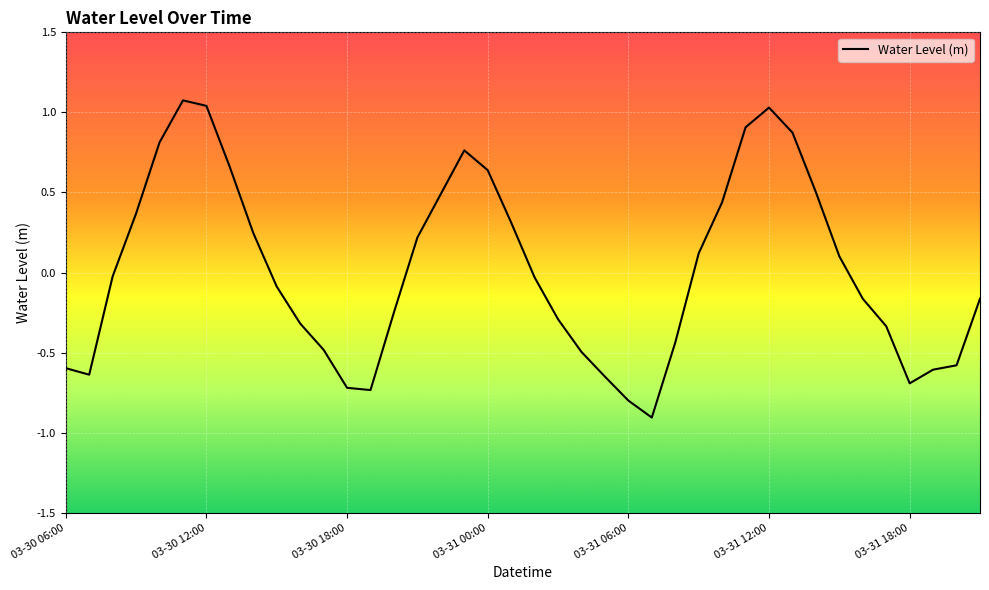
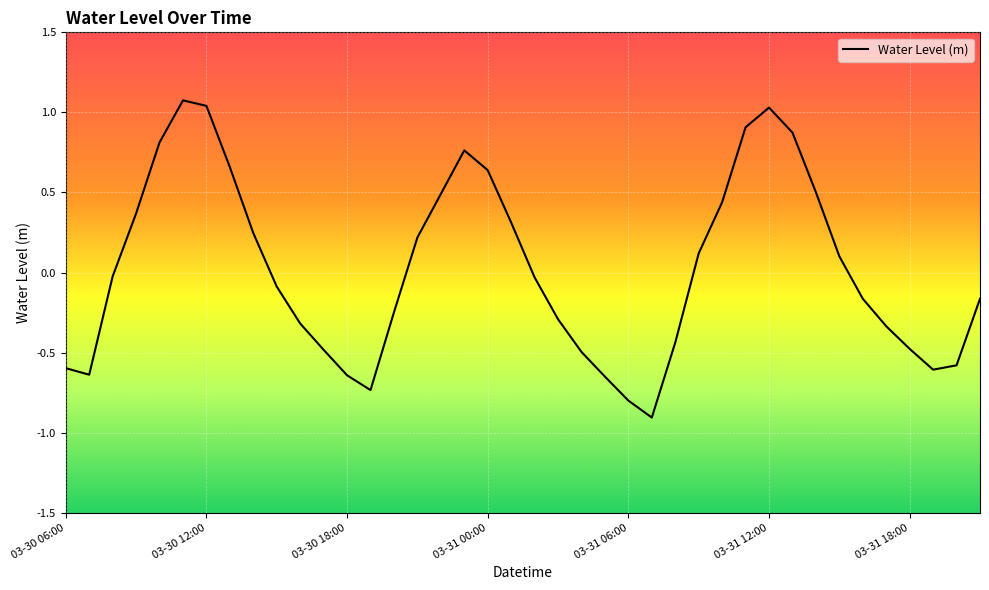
03-30 18:00: -0.72 -> -0.64
03-31 18:00: -0.69 -> -0.48
